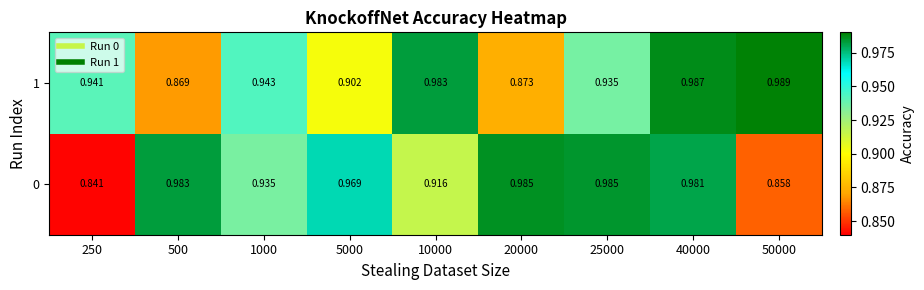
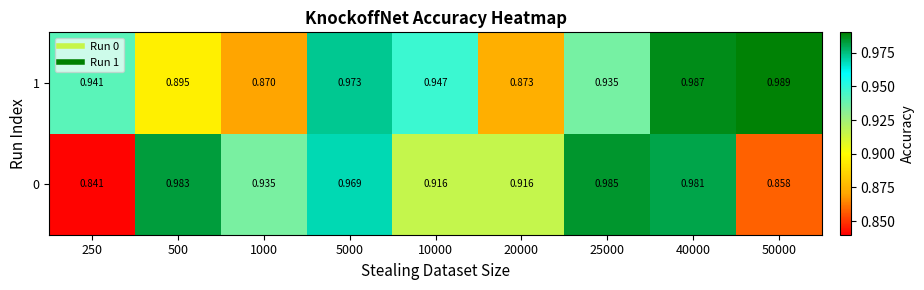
1, 500: 0.869 -> 0.895
1, 1000: 0.943 -> 0.870
1, 5000: 0.902 -> 0.973
1, 10000: 0.983 -> 0.947
0, 20000: 0.985 -> 0.916
